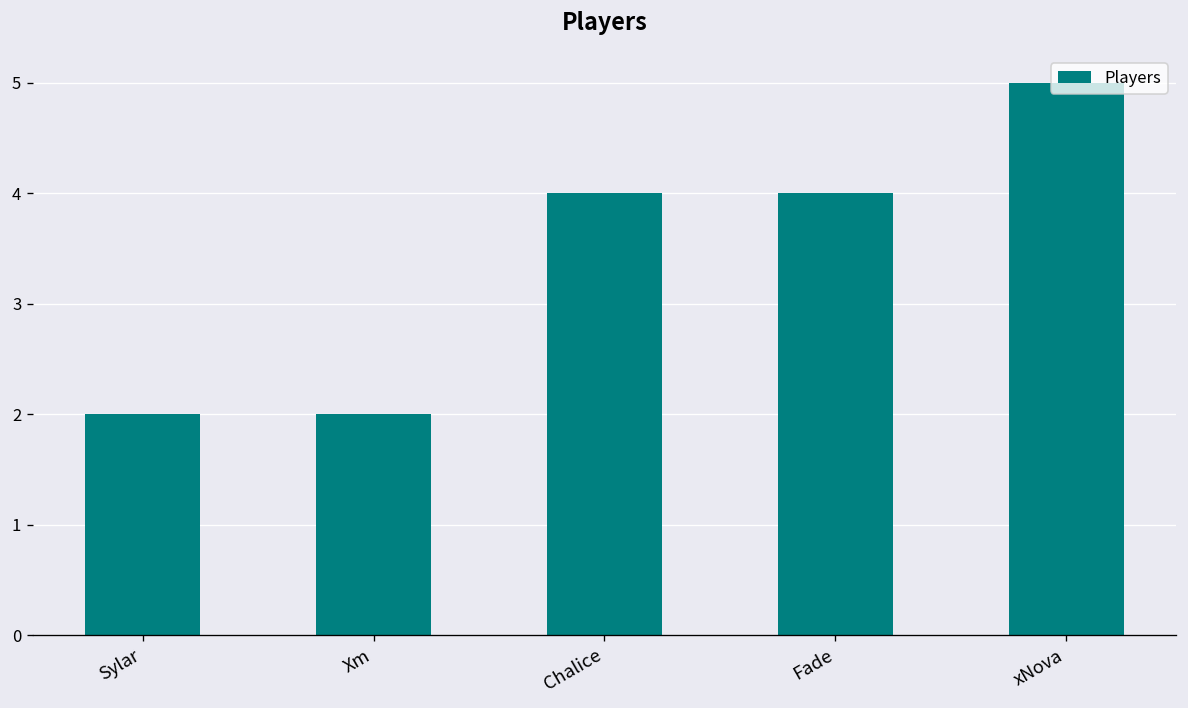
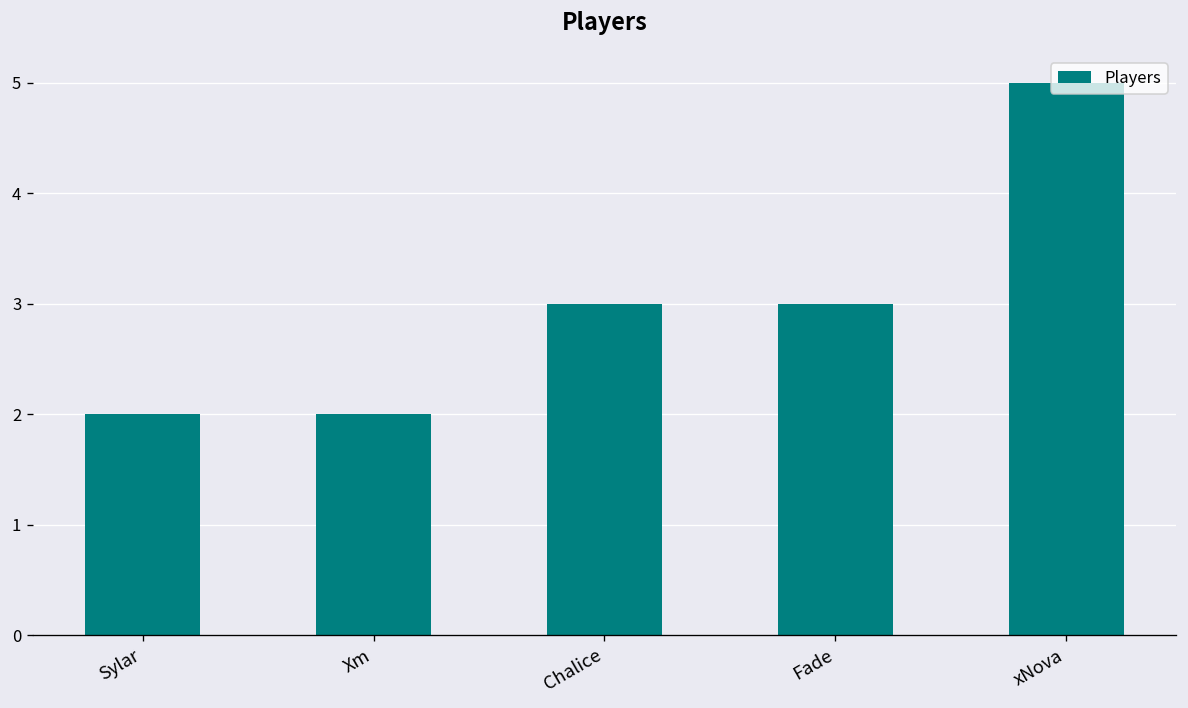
Chalice: 4 -> 3
Fade: 4 -> 3
